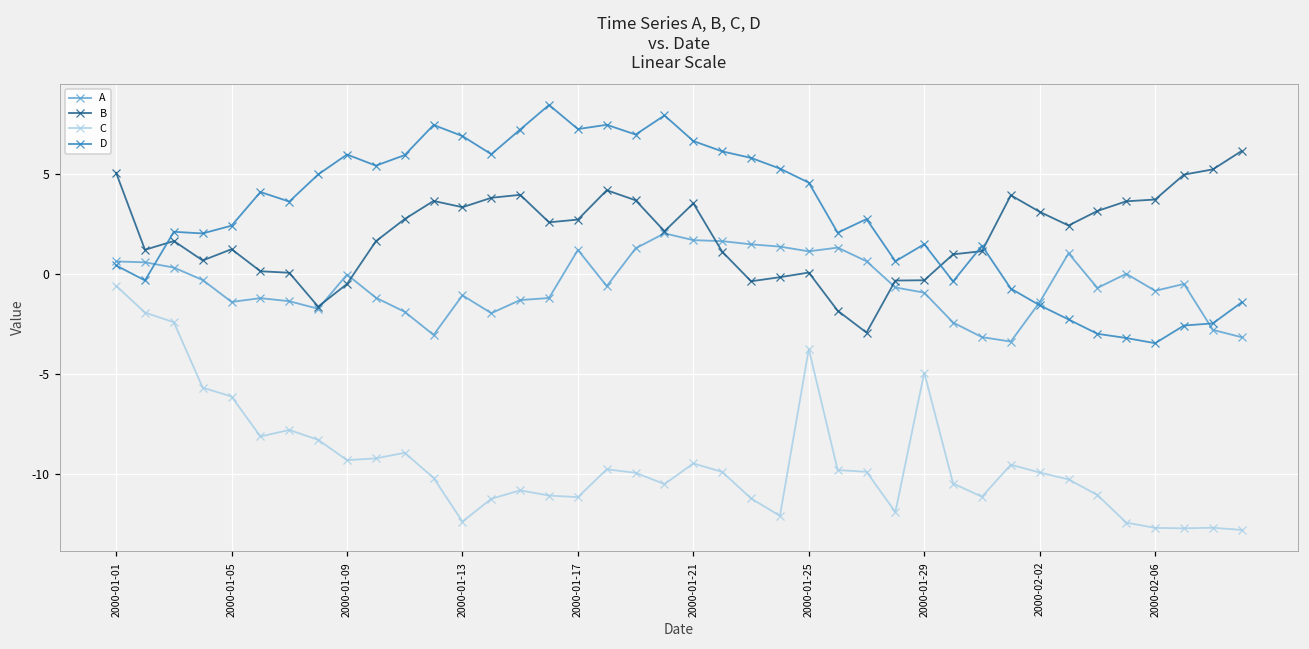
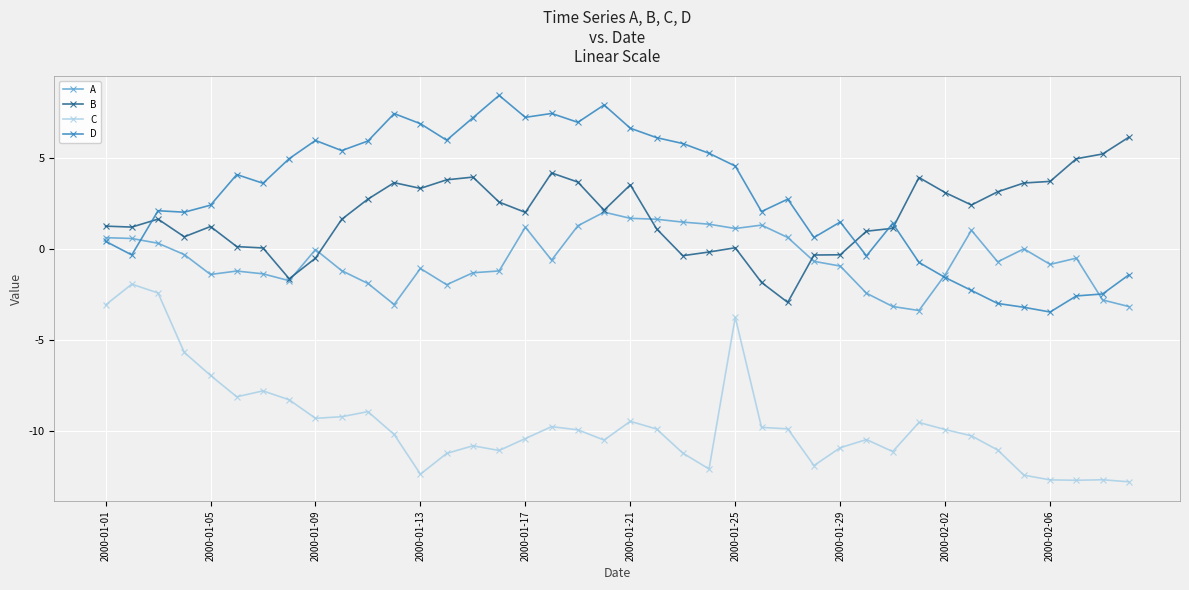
B, 2000-01-01: 5.0 -> 1.2
C, 2000-01-01: -0.6 -> -3.1
C, 2000-01-05: -6.1 -> -7.0
B, 2000-01-17: 2.7 -> 2.0
C, 2000-01-17: -11.2 -> -10.4
C, 2000-01-29: -5.0 -> -10.9
